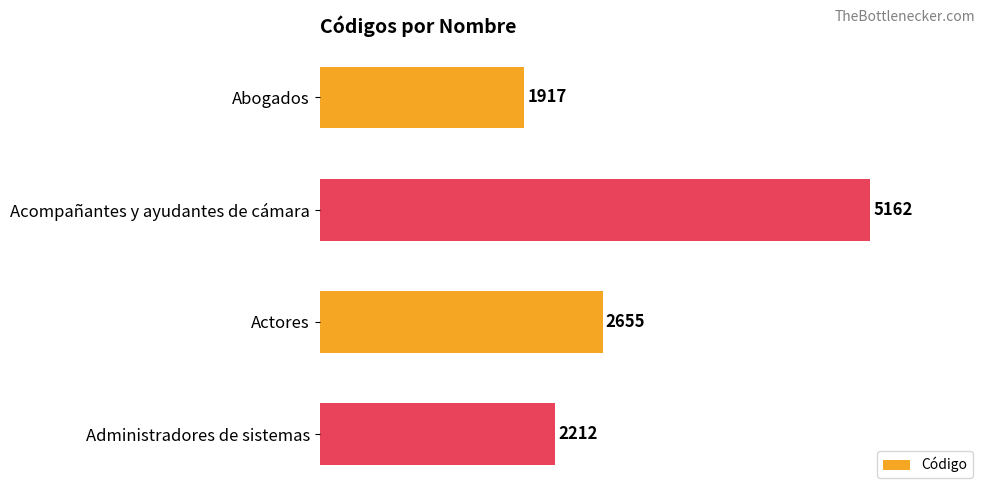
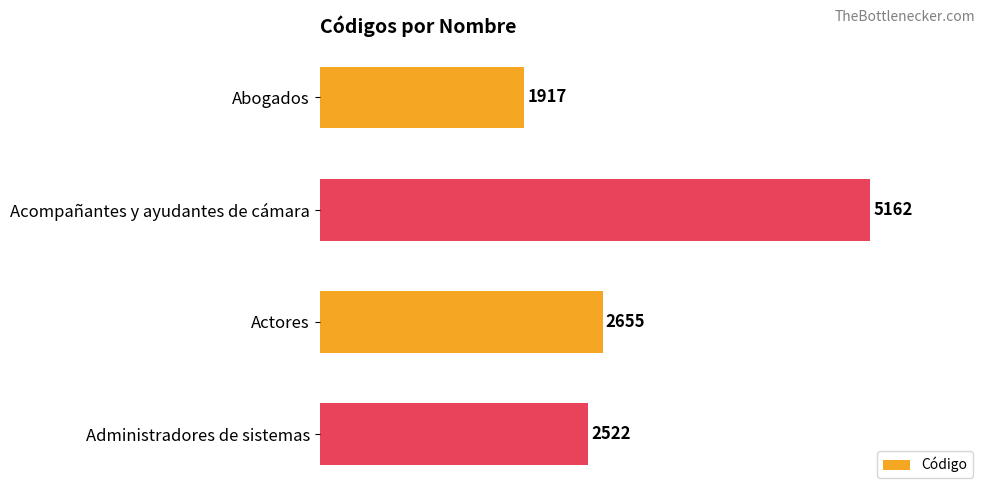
Código, Administradores de sistemas: 2212 -> 2522
